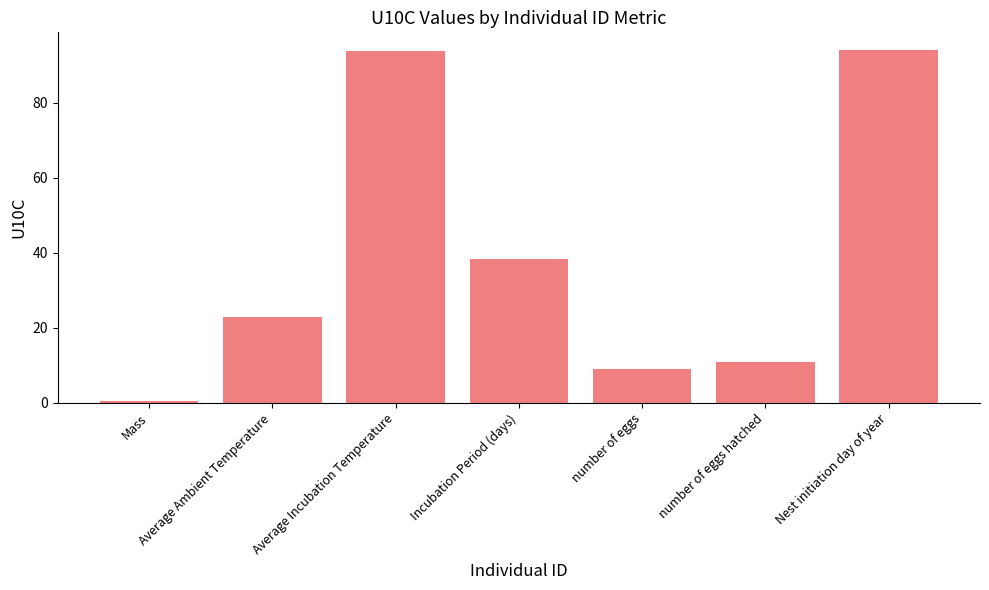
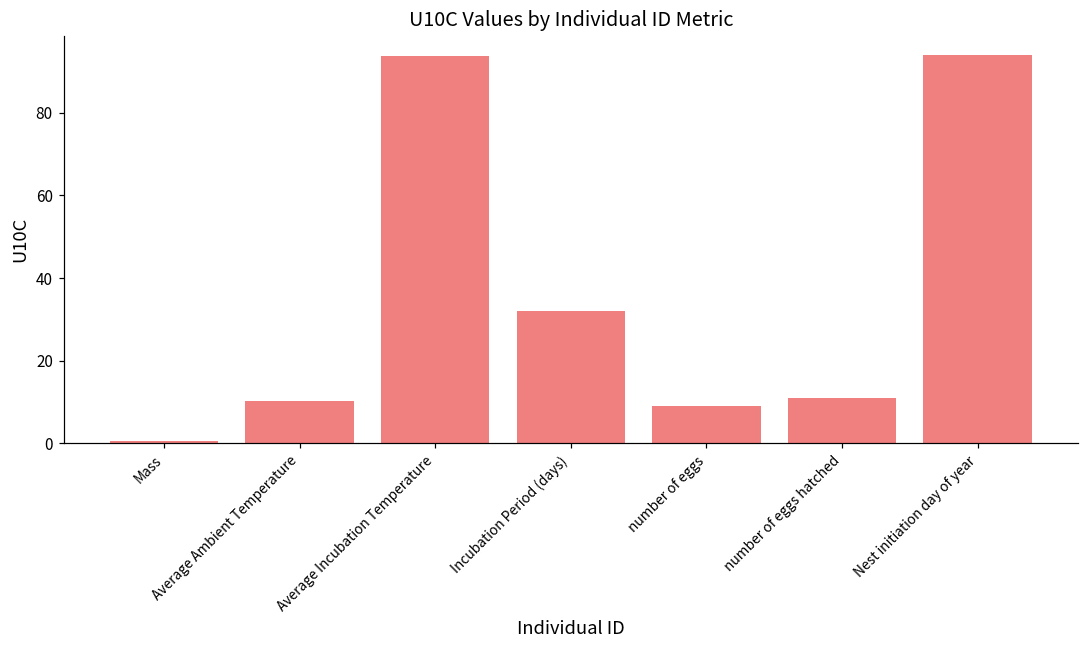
Average Ambient Temperature: 23 -> 10
Incubation Period (days): 38 -> 32
